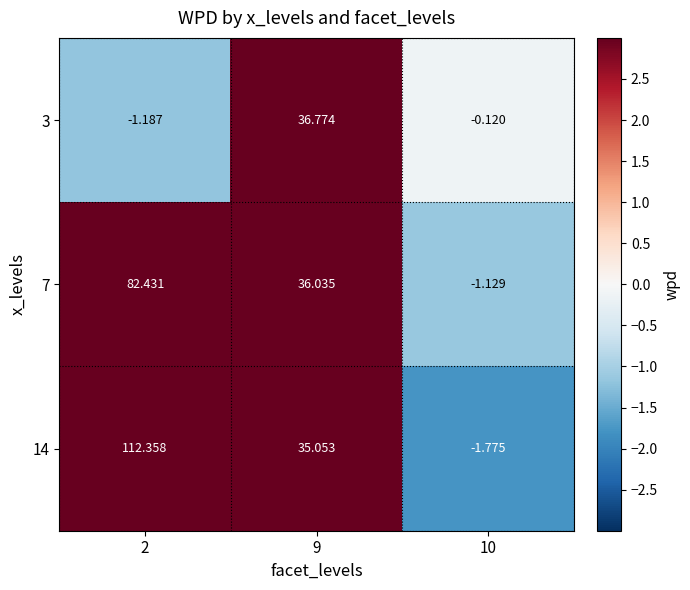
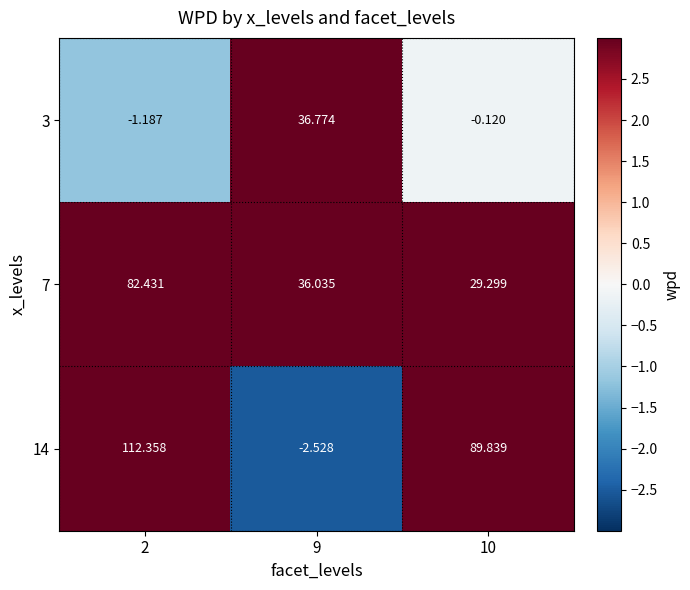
7, 10: -1.129 -> 29.299
14, 9: 35.053 -> -2.528
14, 10: -1.775 -> 89.839
